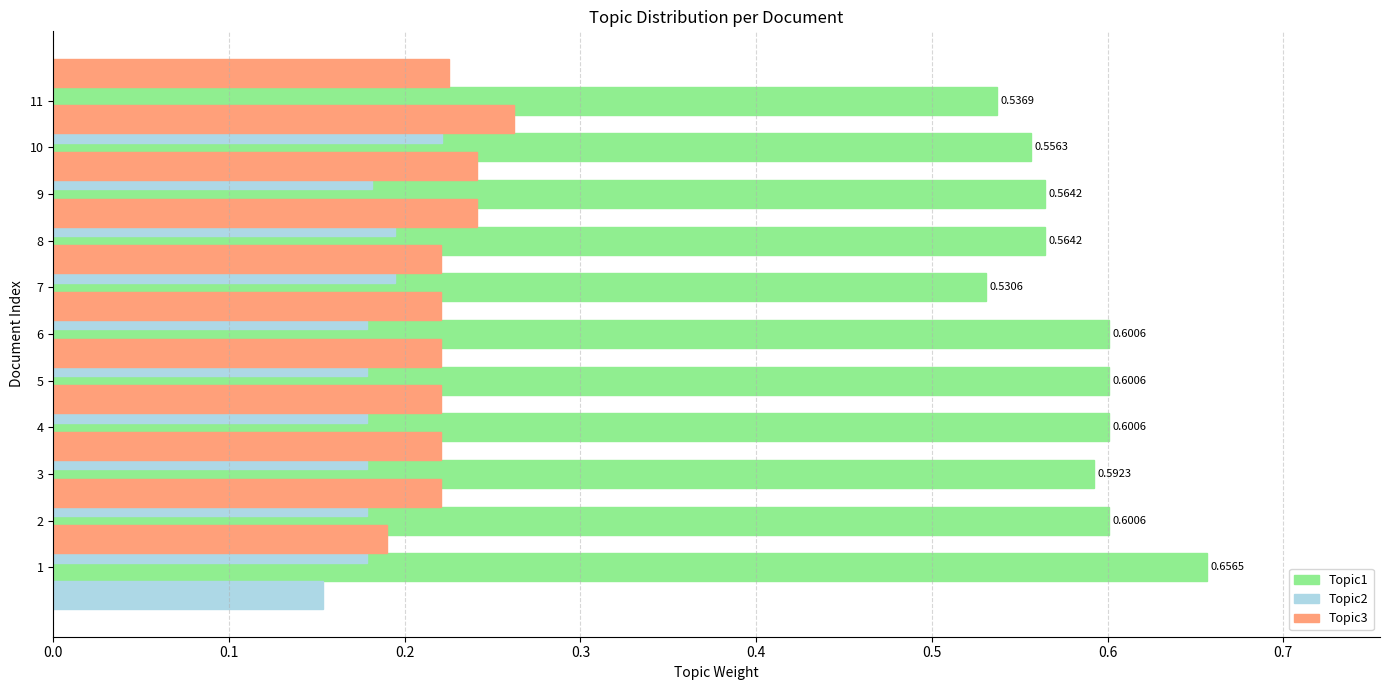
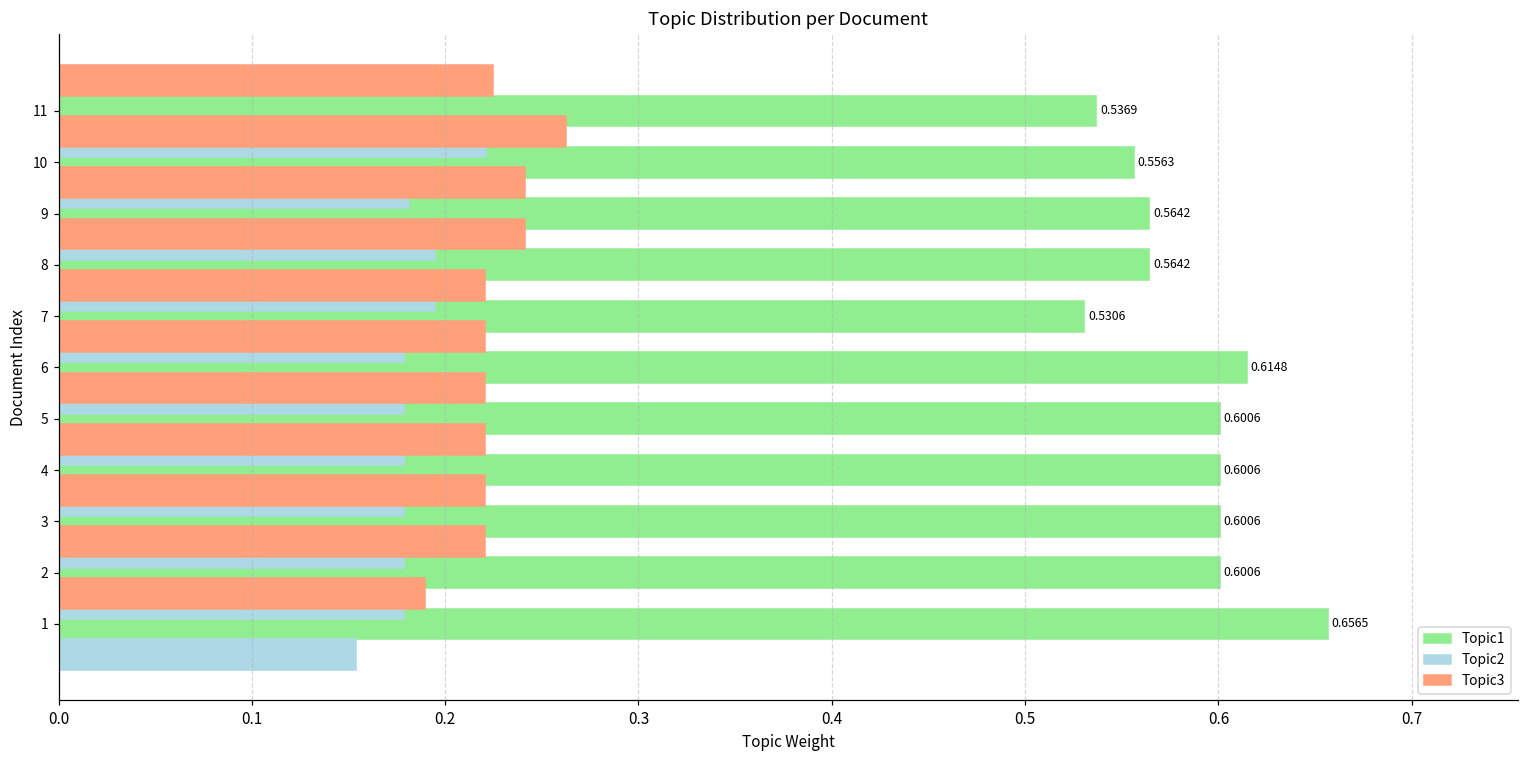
Topic1, 6: 0.6006 -> 0.6148
Topic1, 3: 0.5923 -> 0.6006
